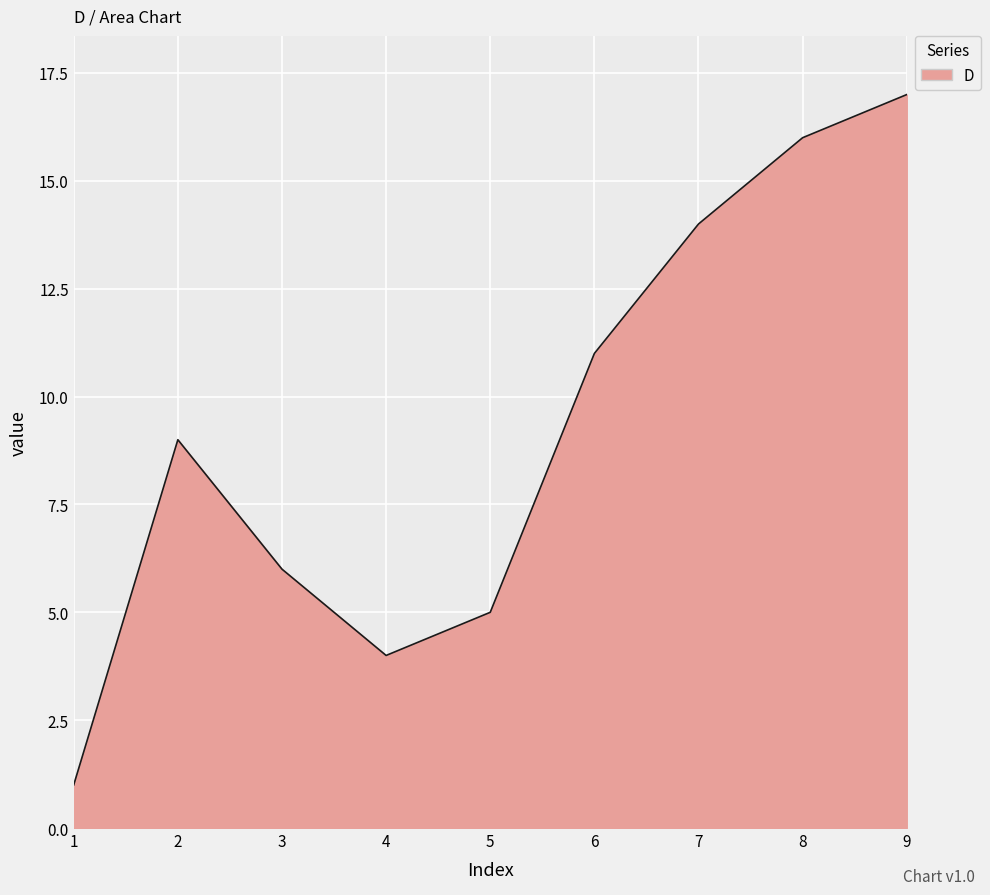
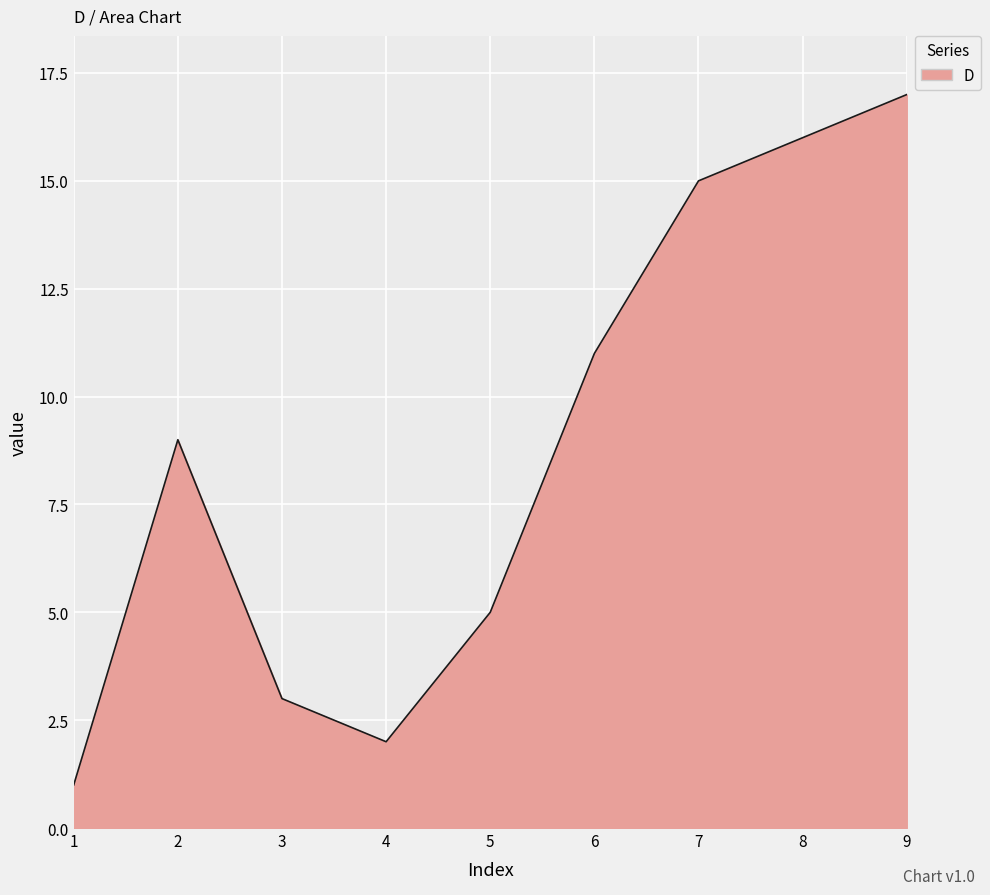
3: 6 -> 3
4: 4 -> 2
7: 14 -> 15
